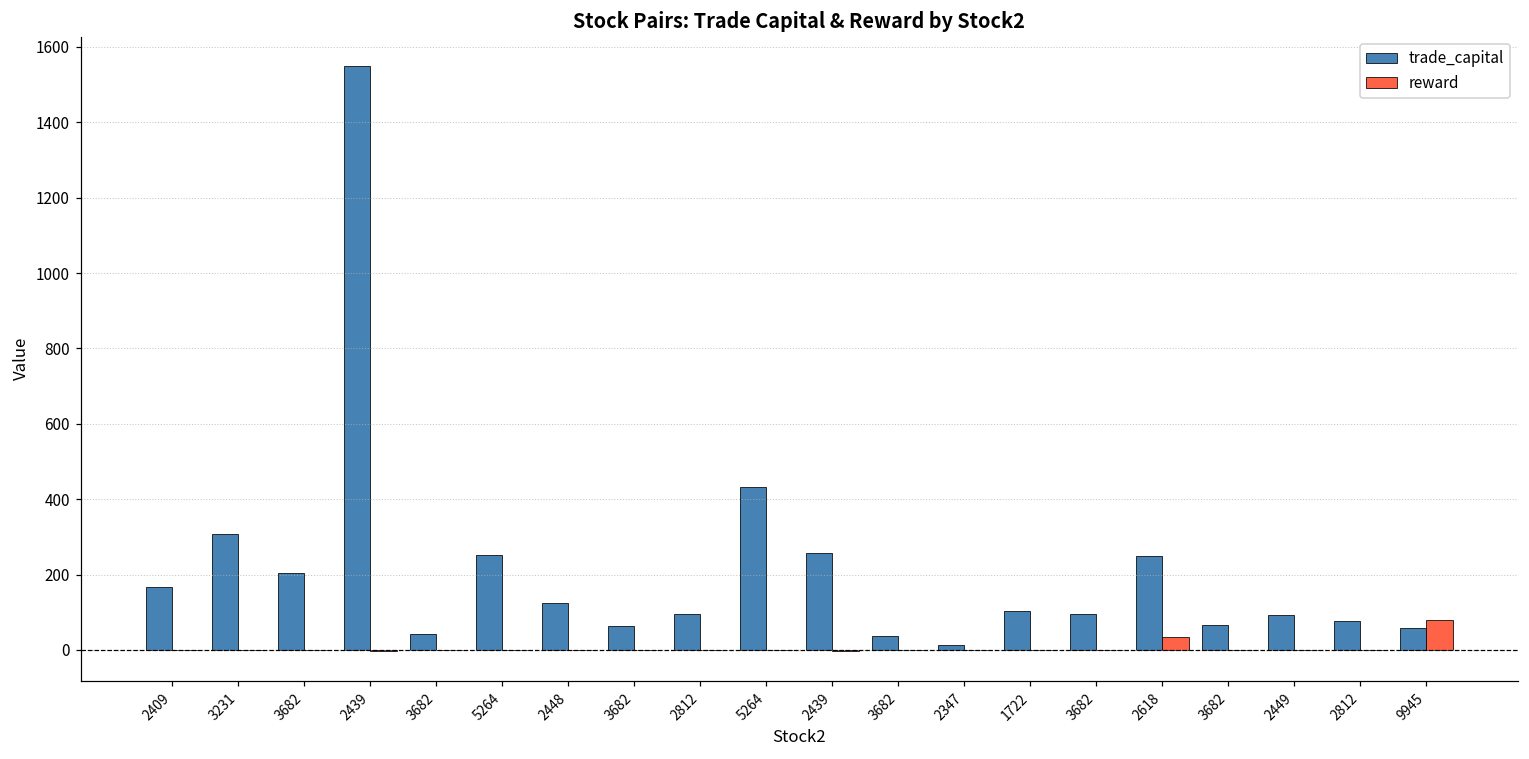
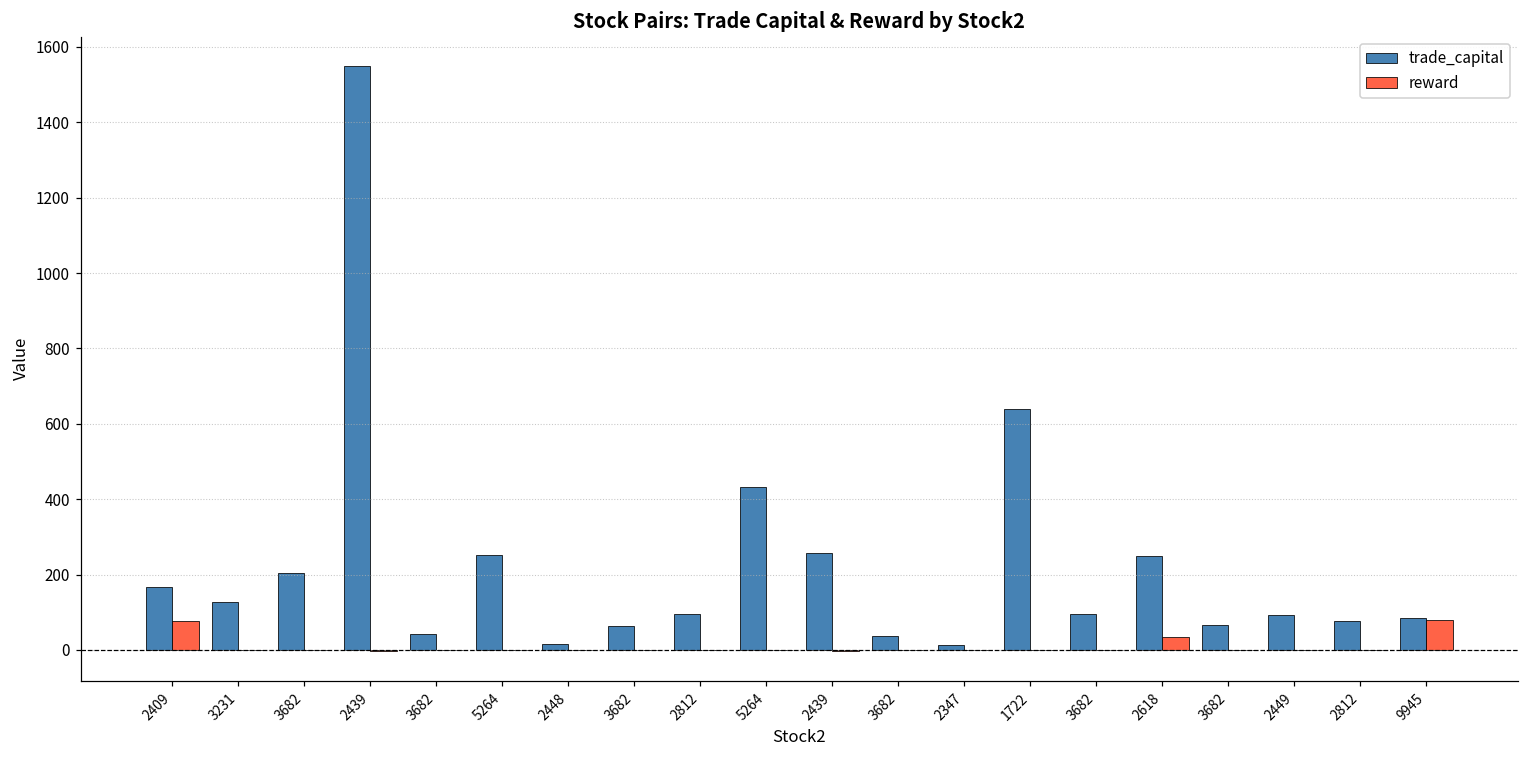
reward, 2409: 0 -> 80
trade_capital, 3231: 310 -> 130
trade_capital, 2448: 130 -> 20
trade_capital, 1722: 100 -> 640
trade_capital, 9945: 60 -> 90
